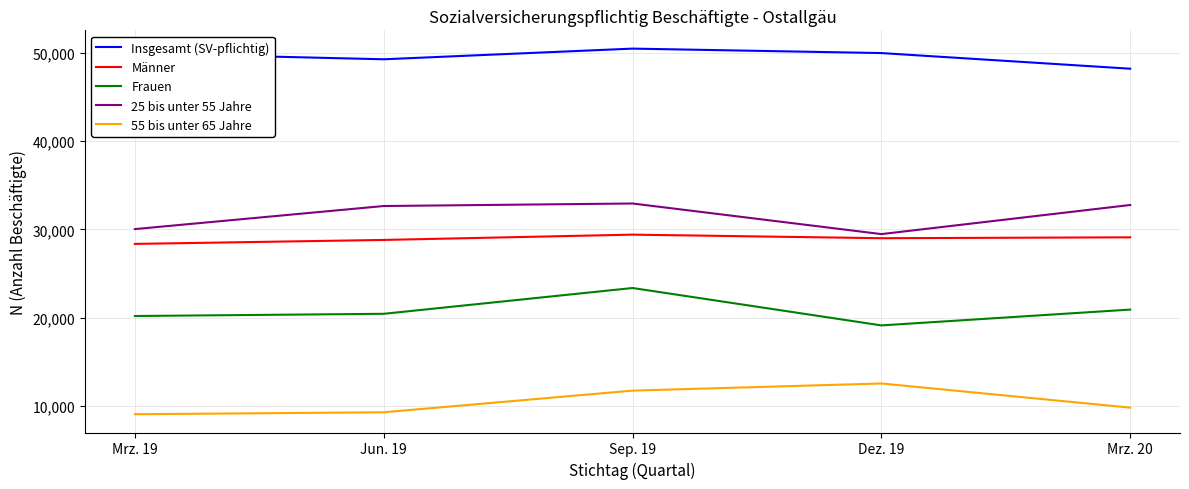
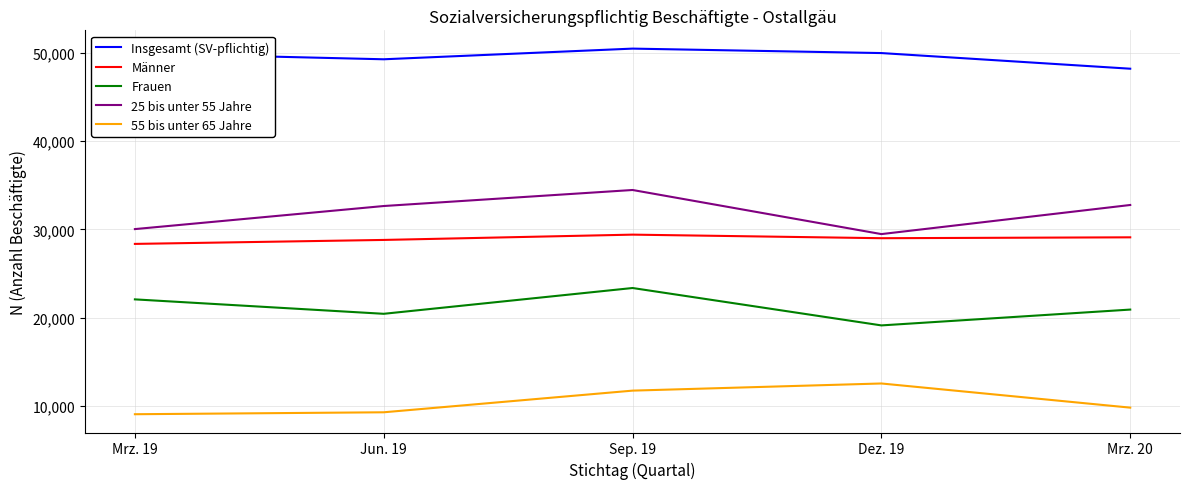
Frauen, Mrz. 19: 20,000 -> 22,000
25 bis unter 55 Jahre, Sep. 19: 33,000 -> 34,000
